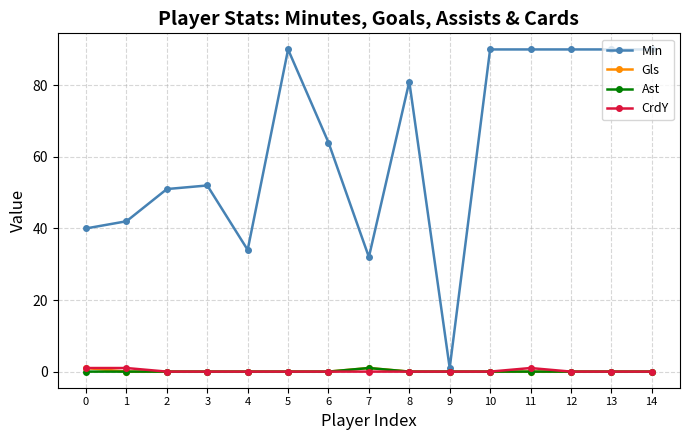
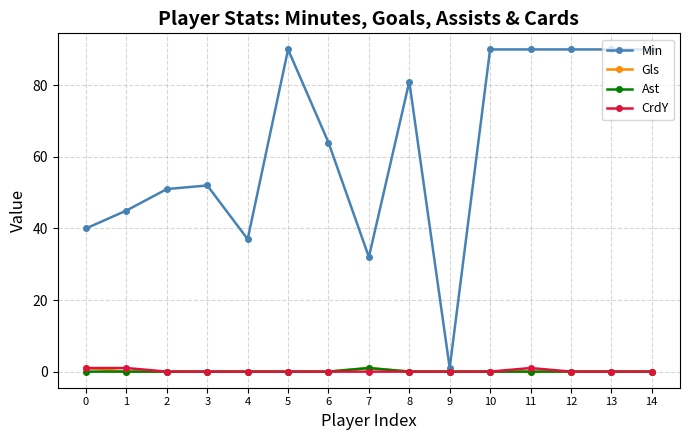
Min, 1: 42 -> 45
Min, 4: 34 -> 37
